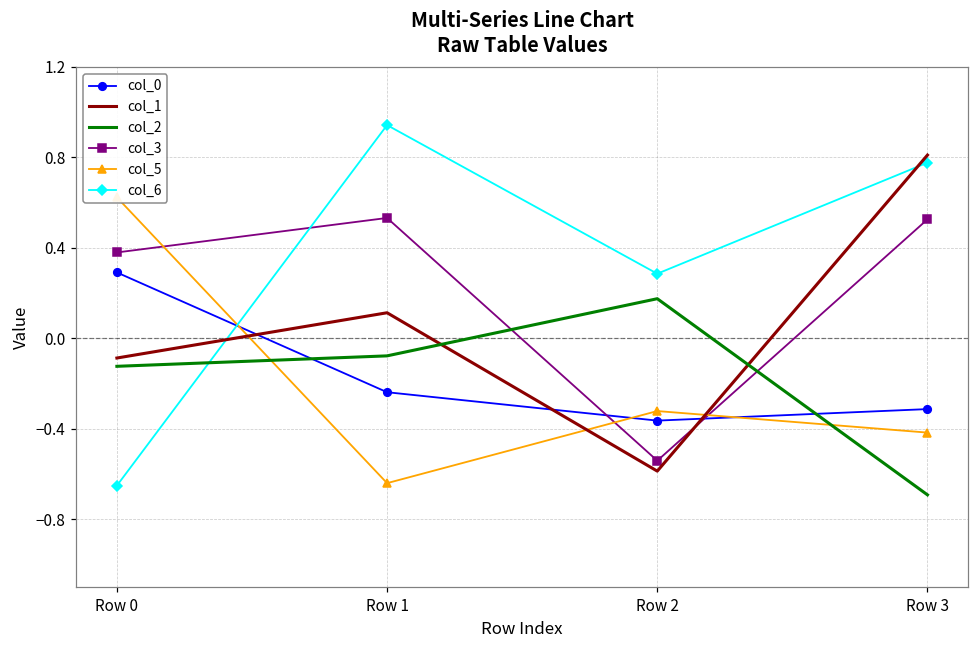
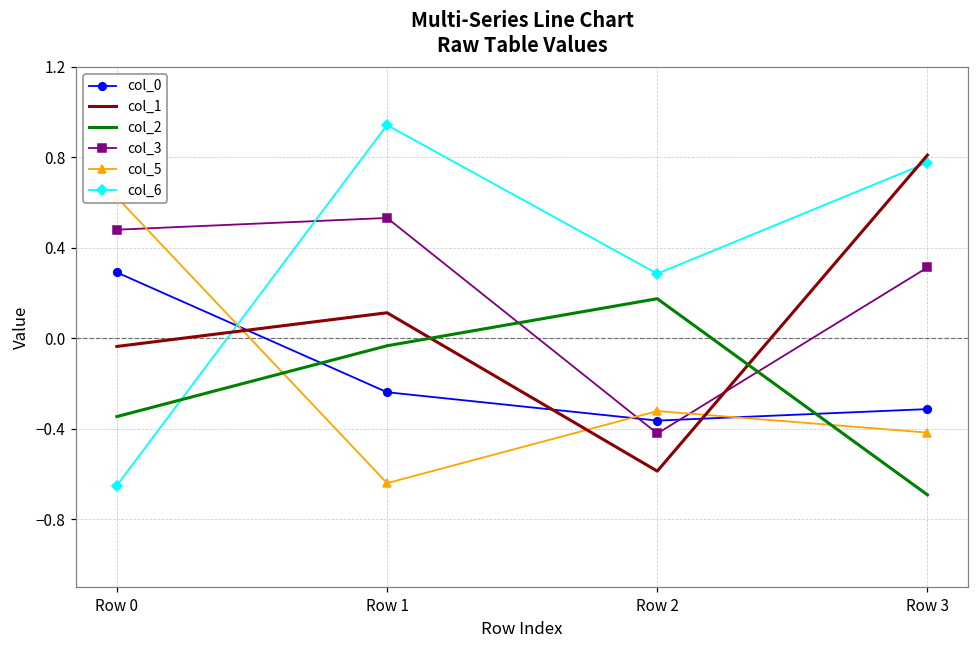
col_1, Row 0: -0.09 -> -0.04
col_2, Row 0: -0.12 -> -0.35
col_3, Row 0: 0.38 -> 0.48
col_2, Row 1: -0.08 -> -0.03
col_3, Row 2: -0.54 -> -0.42
col_3, Row 3: 0.53 -> 0.31
